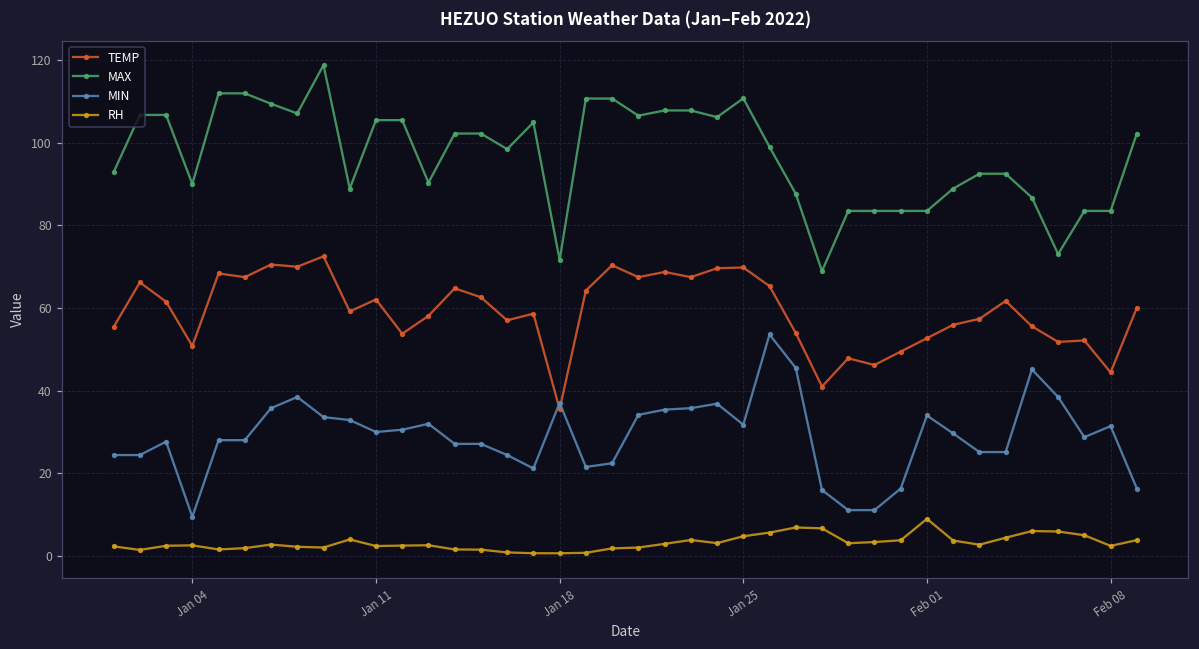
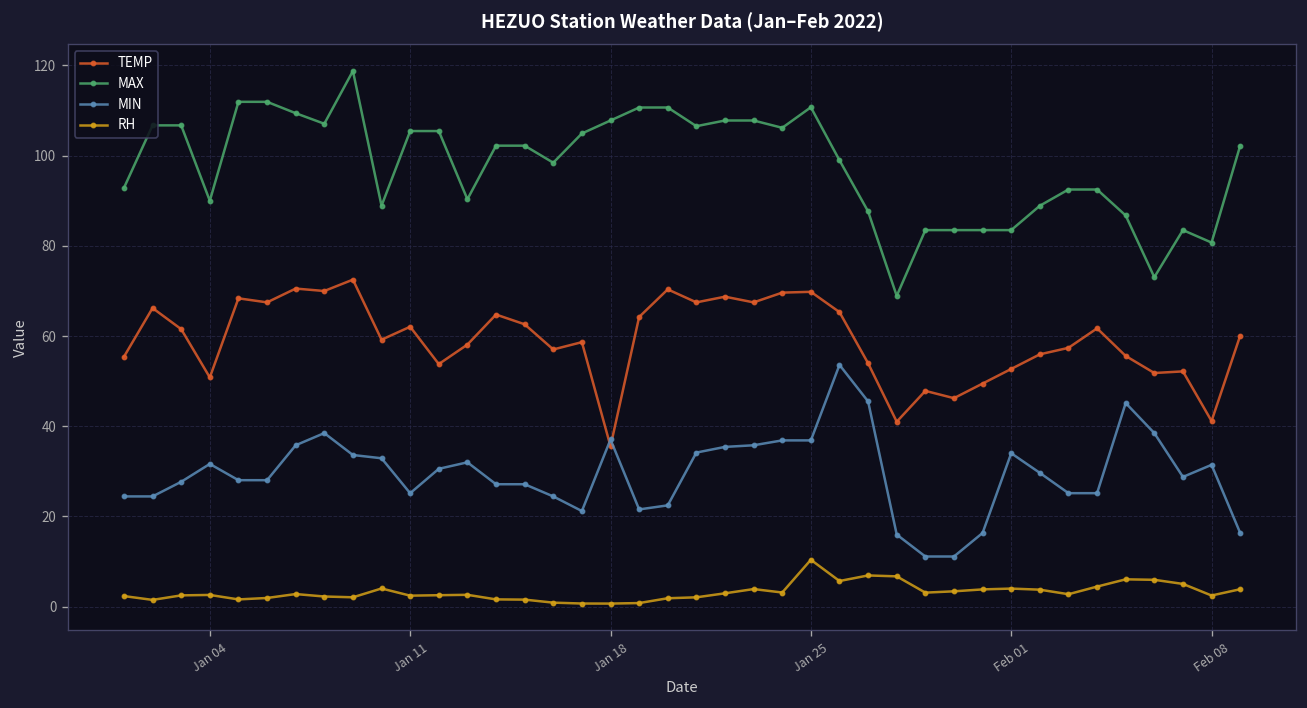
MIN, Jan 04: 10 -> 32
MIN, Jan 11: 30 -> 25
MAX, Jan 18: 72 -> 108
MIN, Jan 25: 32 -> 37
RH, Jan 25: 5 -> 10
RH, Feb 01: 9 -> 4
TEMP, Feb 08: 44 -> 41
MAX, Feb 08: 83 -> 81
